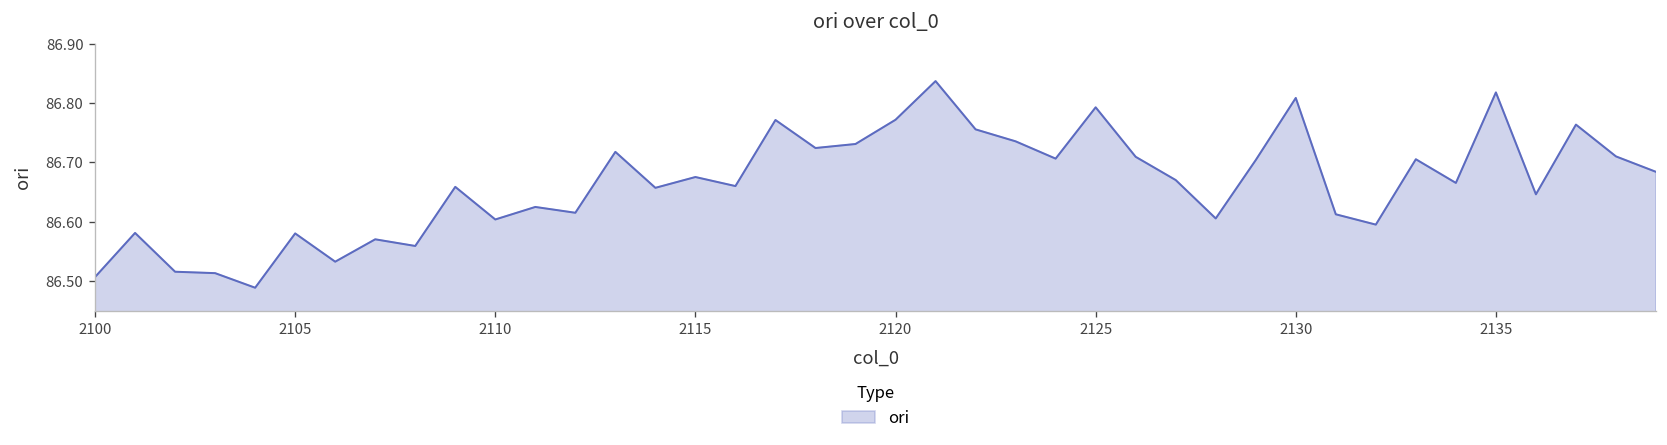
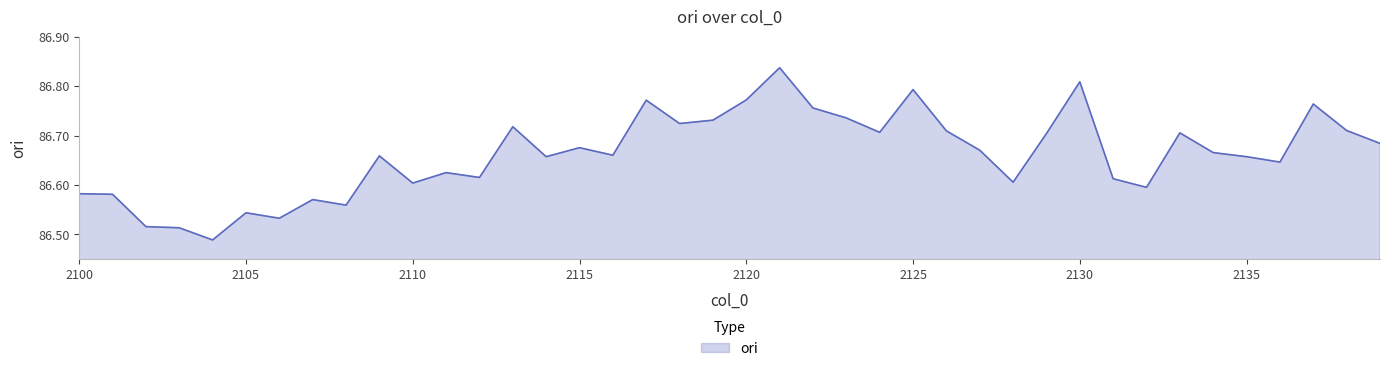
2100: 86.51 -> 86.58
2105: 86.58 -> 86.54
2135: 86.82 -> 86.66
